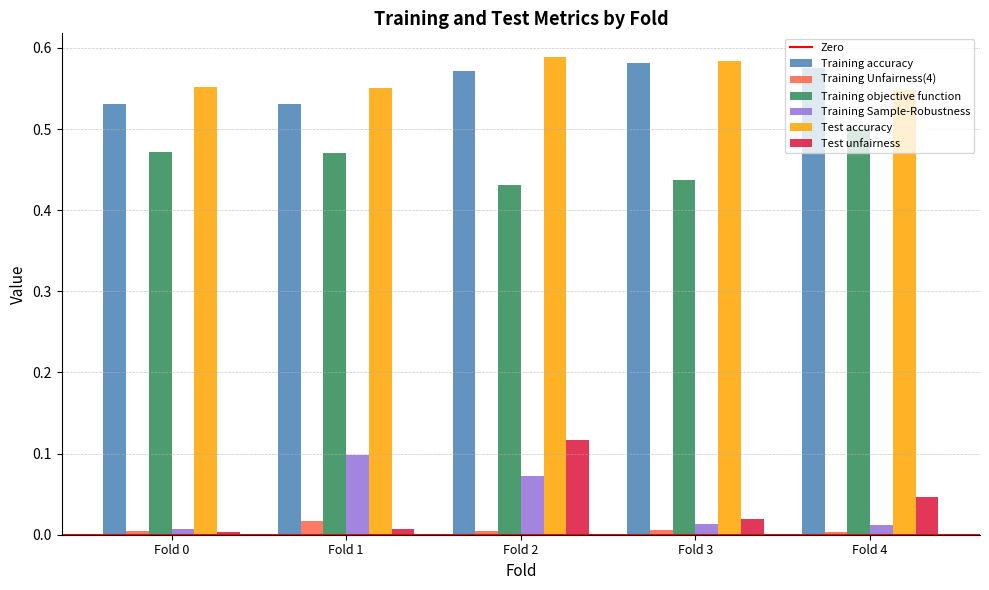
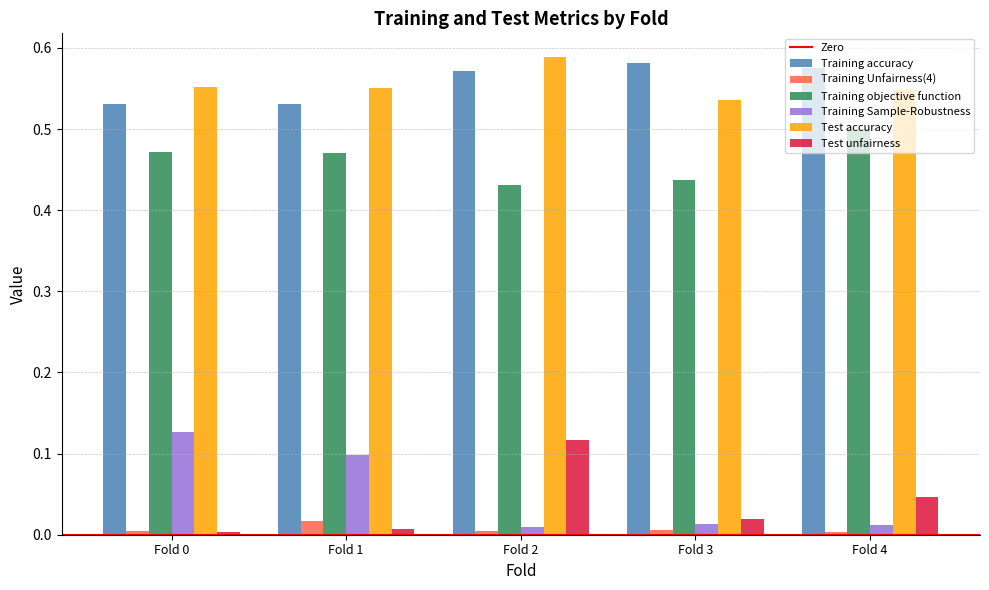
Training Sample-Robustness, Fold 0: 0.01 -> 0.13
Training Sample-Robustness, Fold 2: 0.07 -> 0.01
Test accuracy, Fold 3: 0.58 -> 0.54
